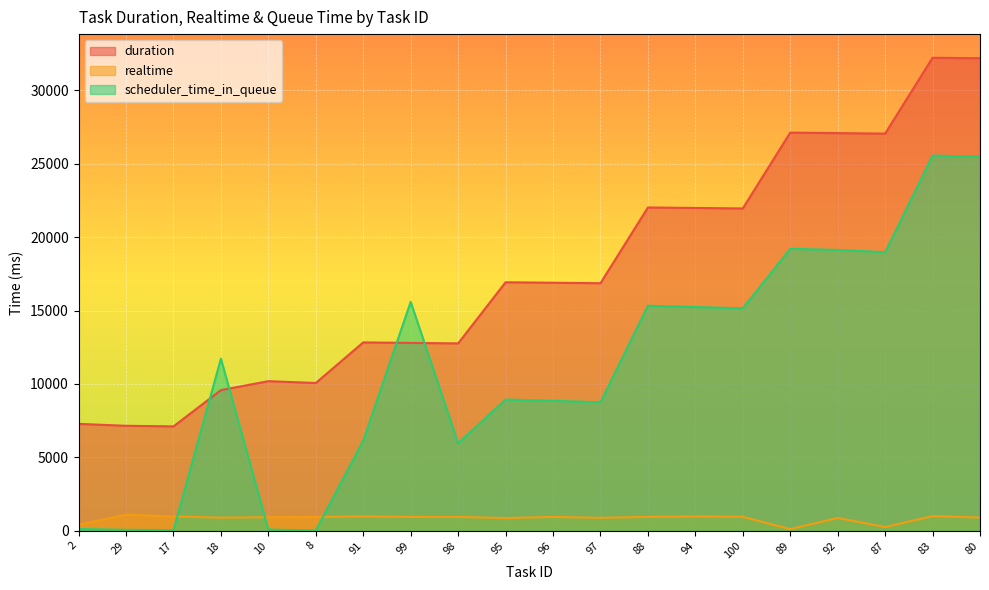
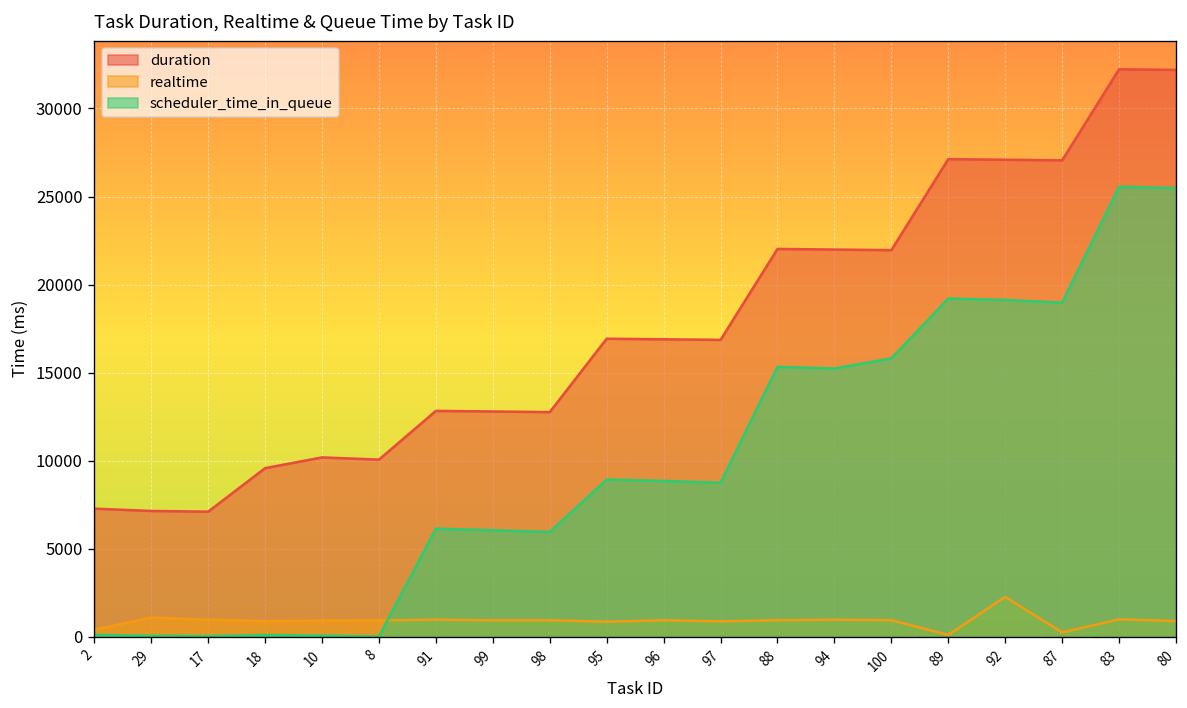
scheduler_time_in_queue, 18: 11700 -> 100
scheduler_time_in_queue, 99: 15600 -> 6000
scheduler_time_in_queue, 100: 15200 -> 15800
realtime, 92: 900 -> 2300
